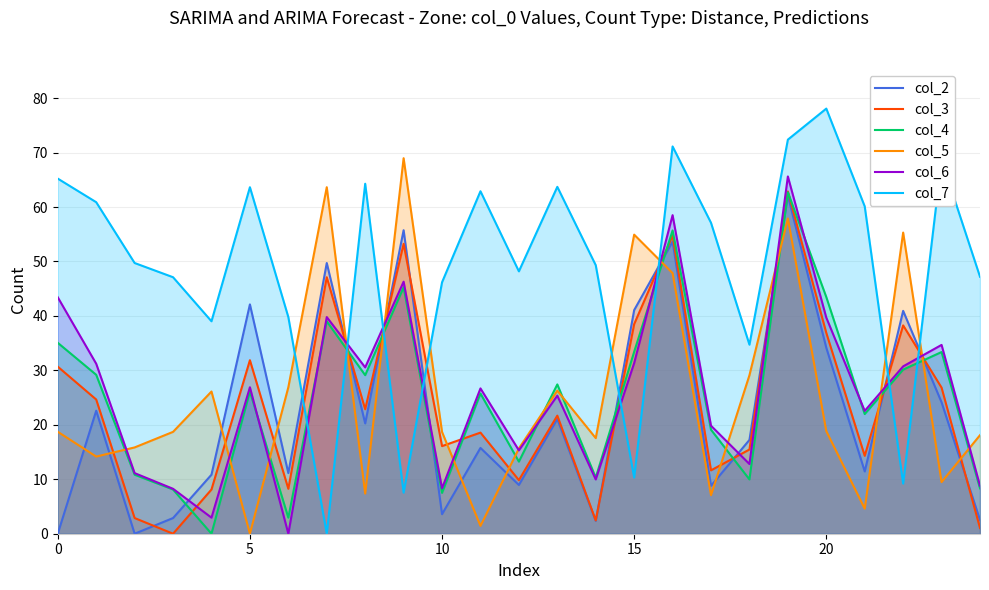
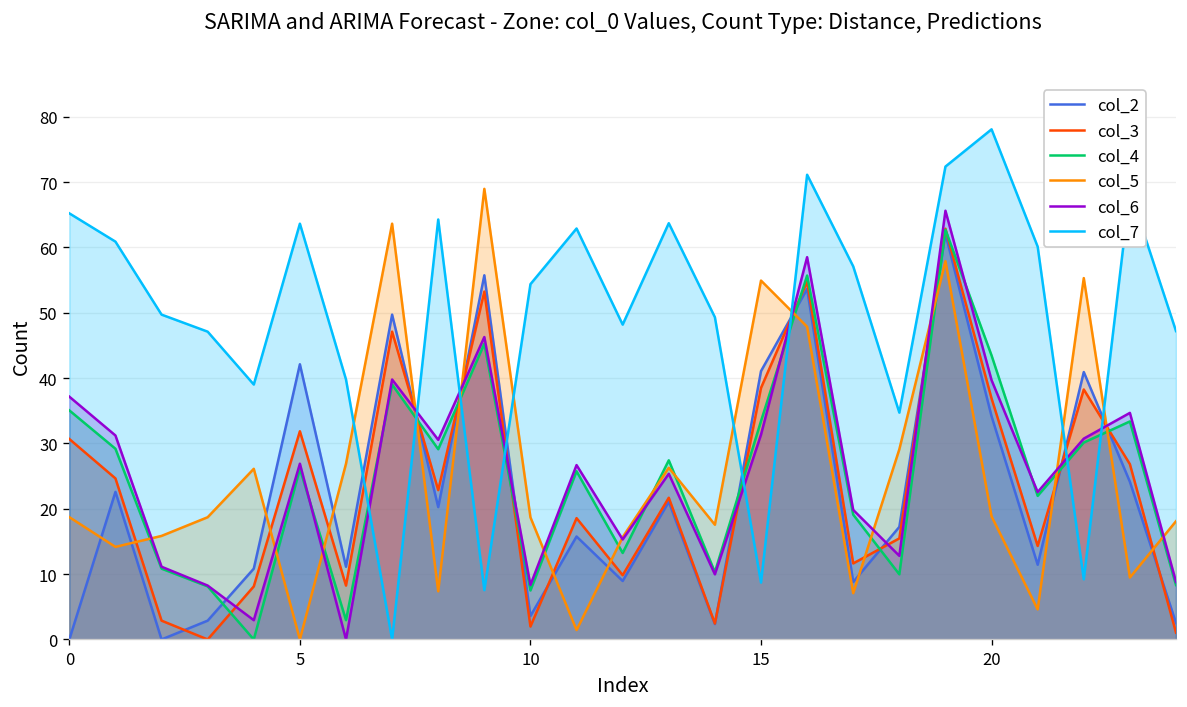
col_6, 0: 43 -> 37
col_3, 10: 16 -> 2
col_7, 10: 46 -> 54
col_7, 15: 10 -> 9
